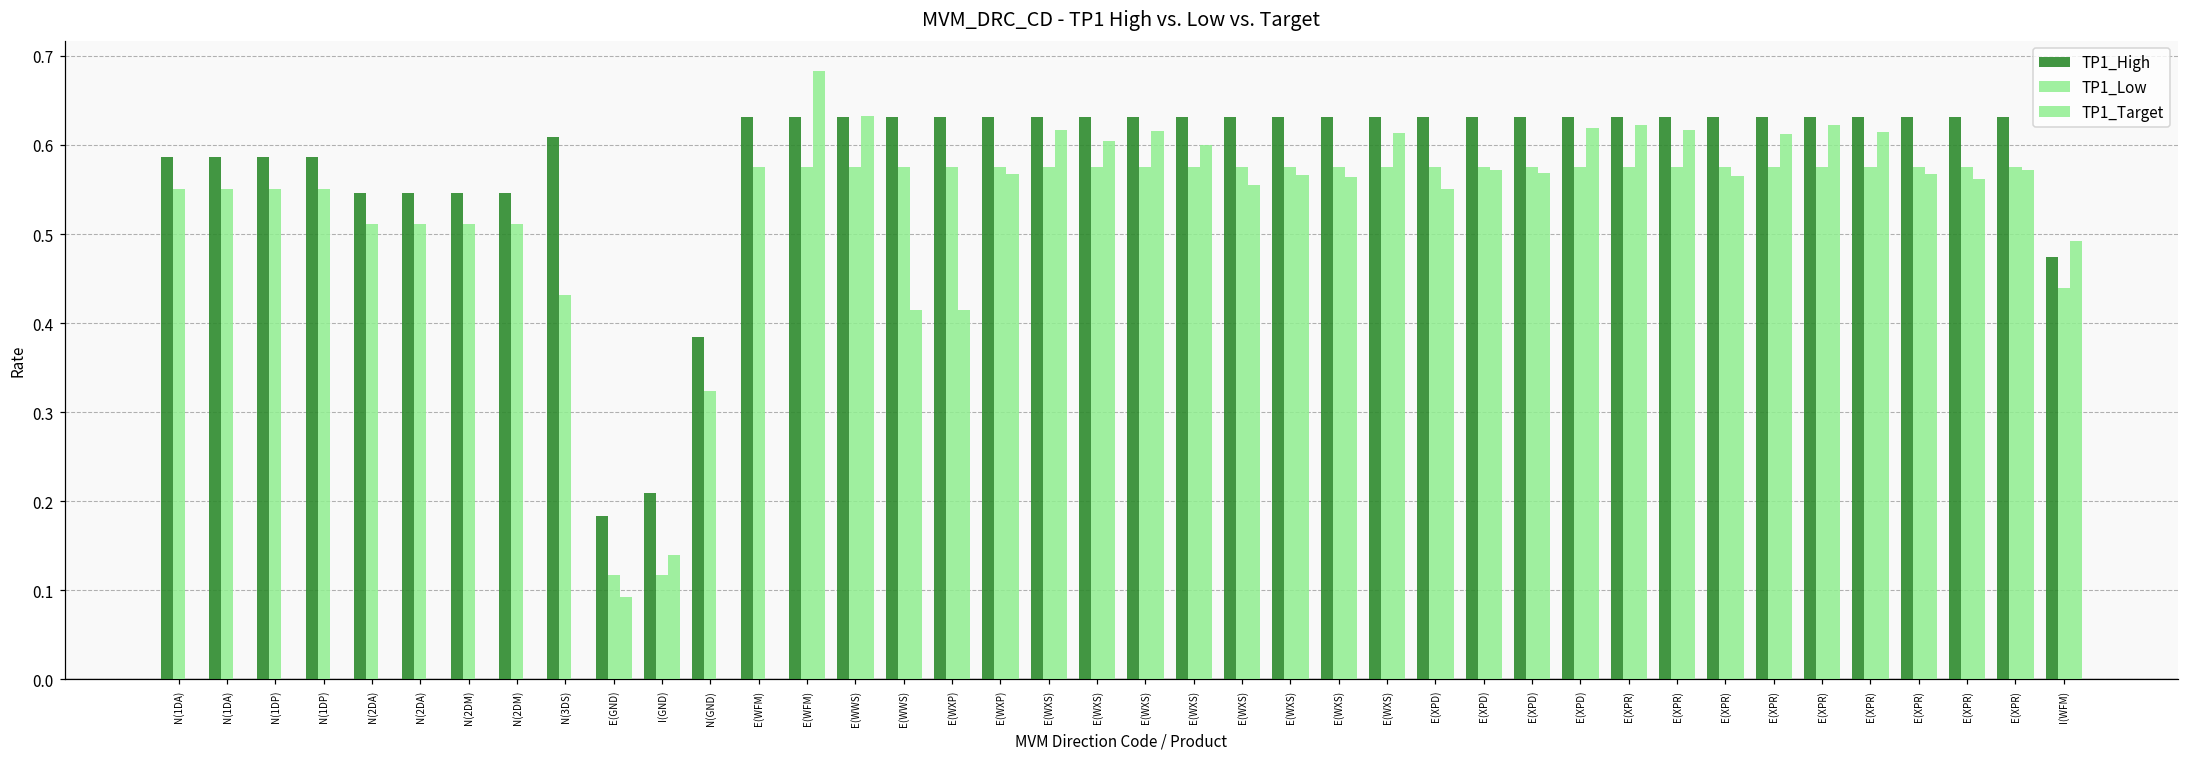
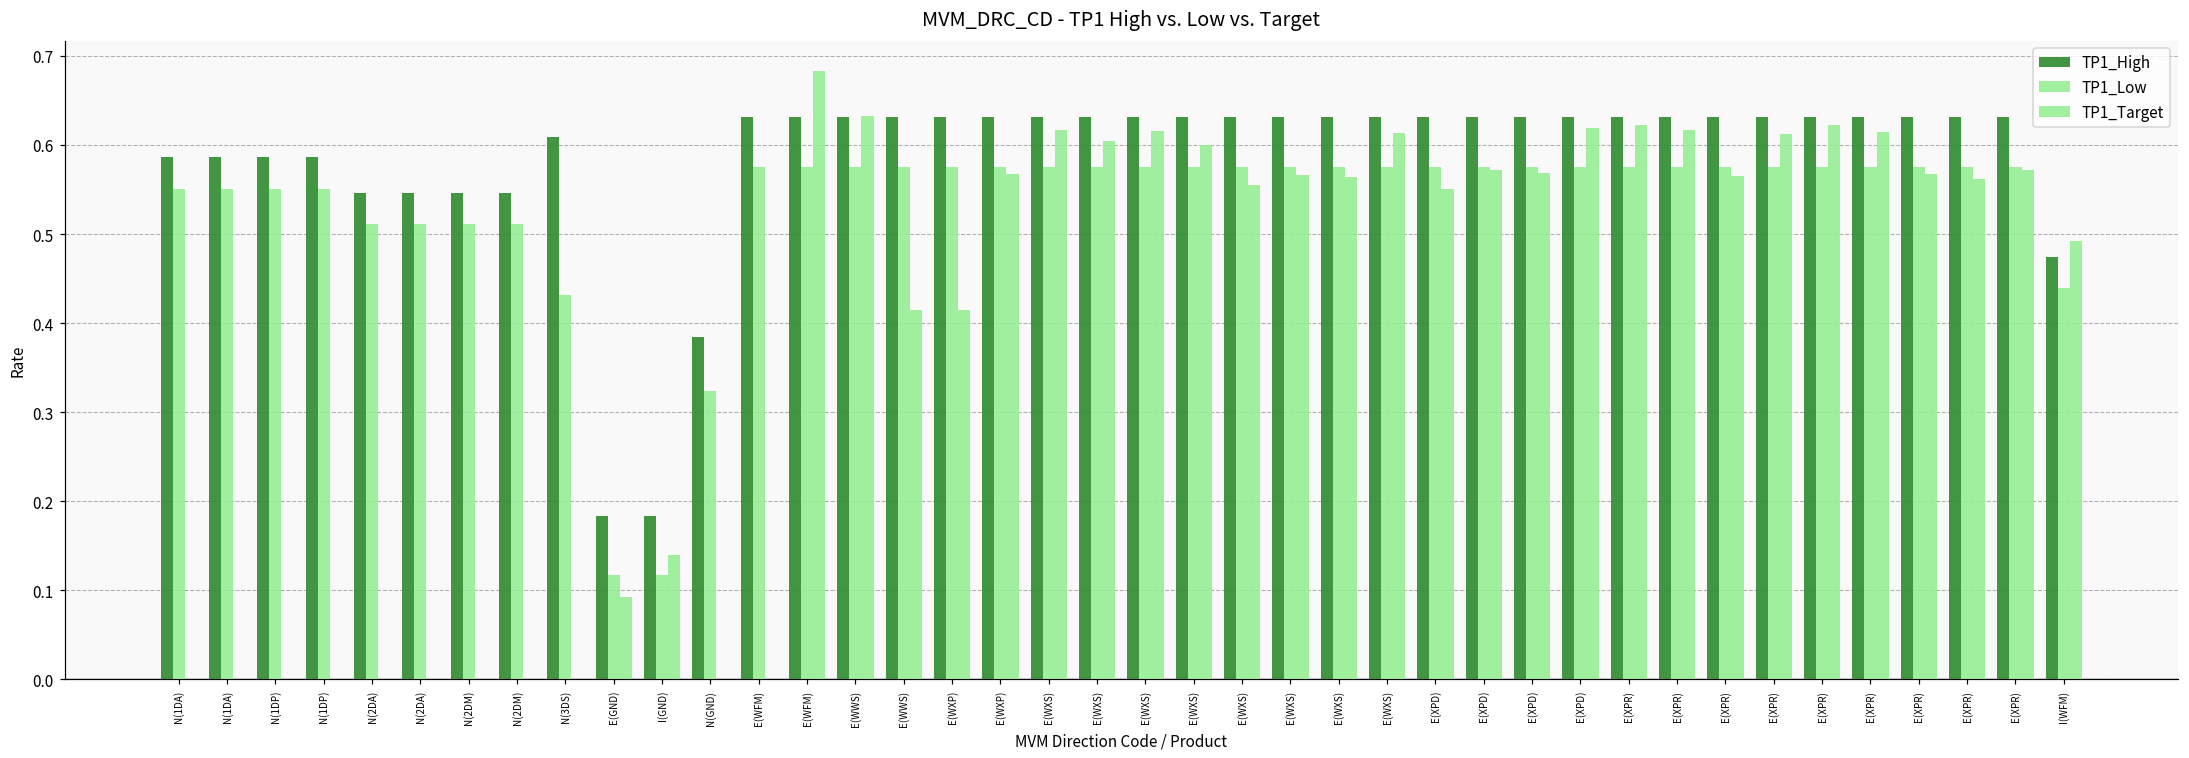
TP1_High, I(GND): 0.21 -> 0.18
